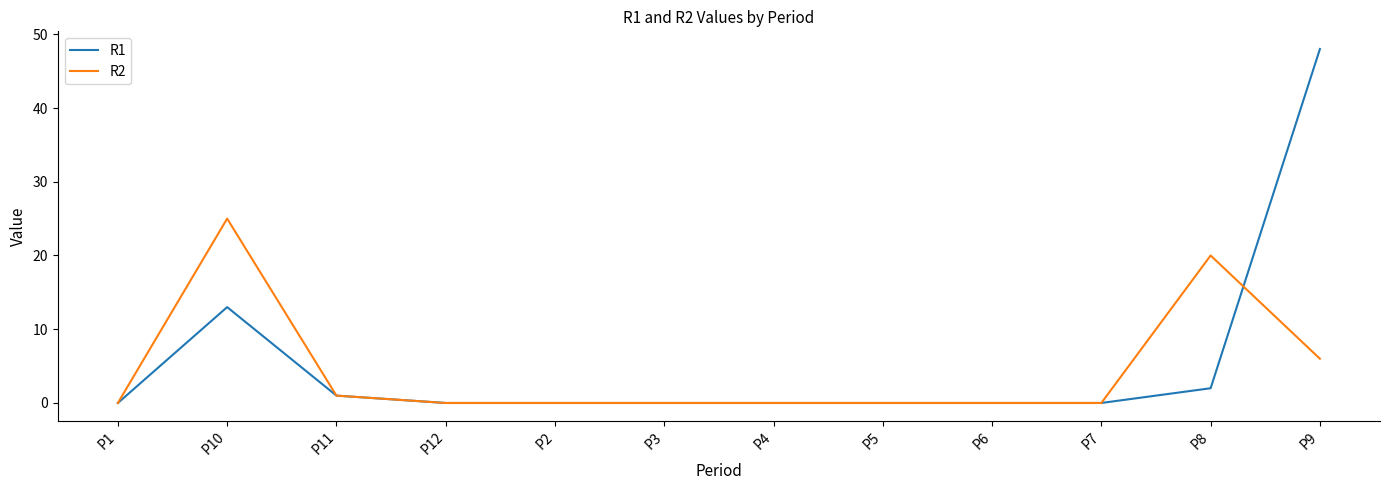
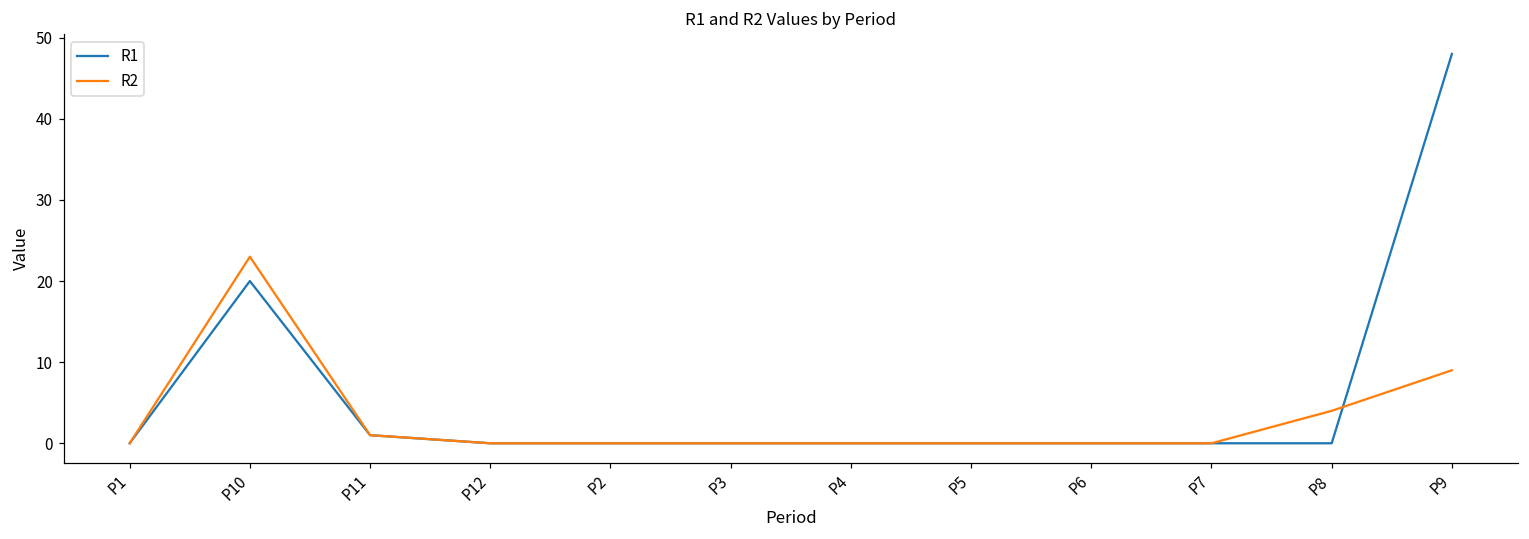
R1, P10: 13 -> 20
R2, P10: 25 -> 23
R1, P8: 2 -> 0
R2, P8: 20 -> 4
R2, P9: 6 -> 9
